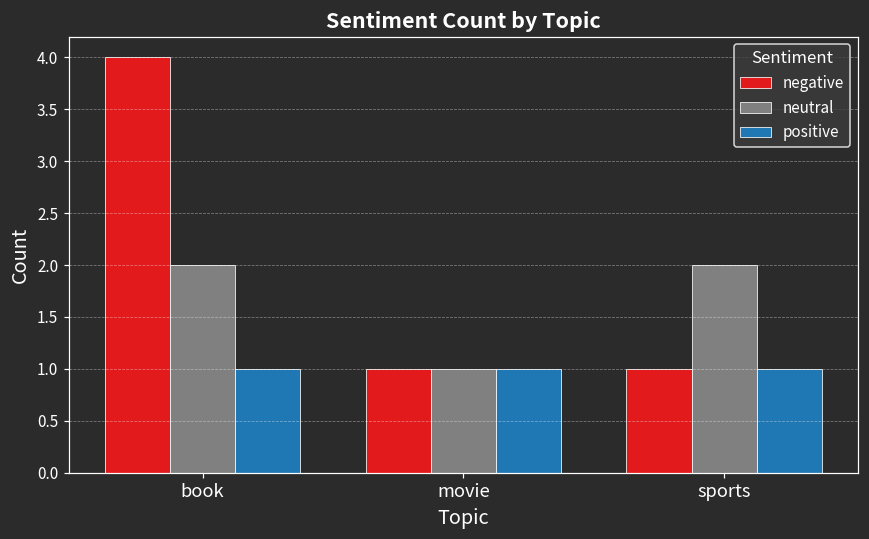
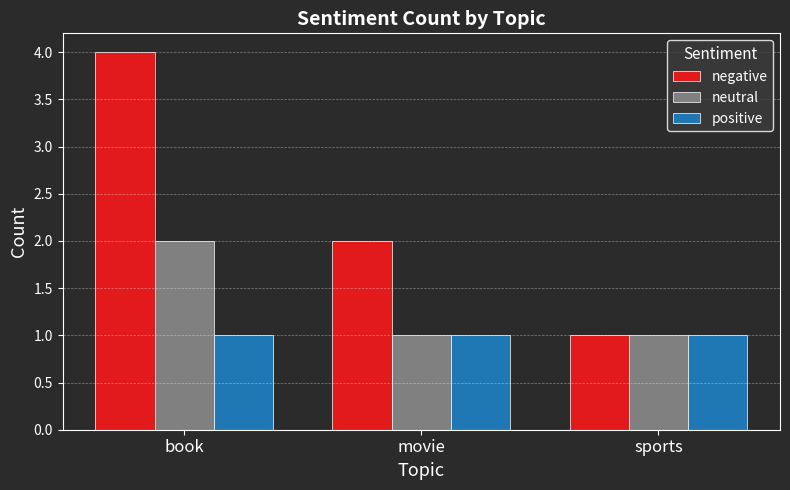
negative, movie: 1 -> 2
neutral, sports: 2 -> 1
